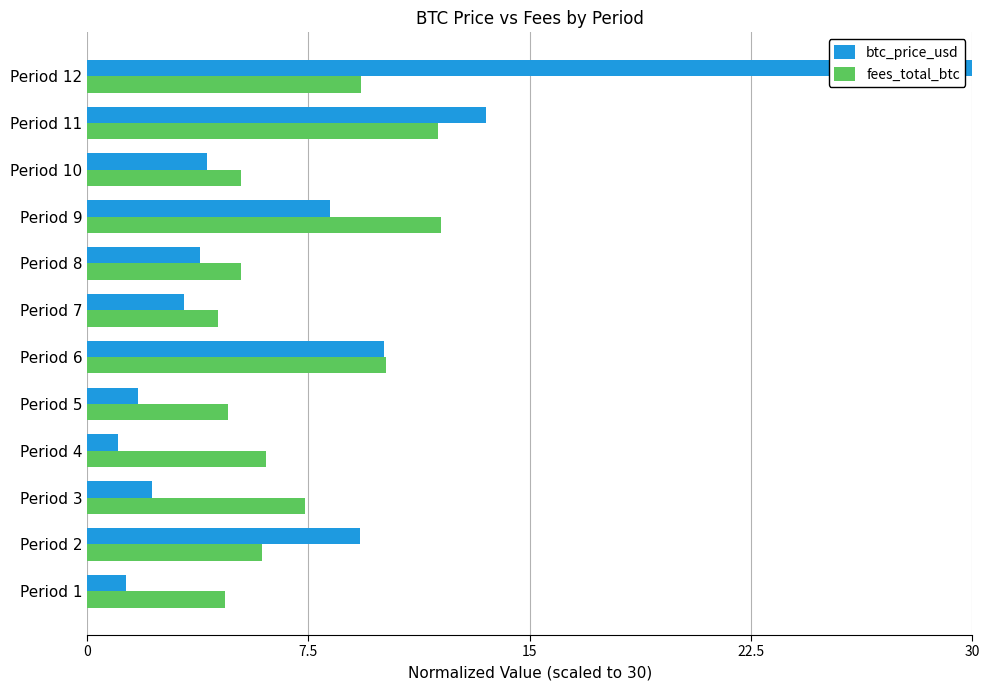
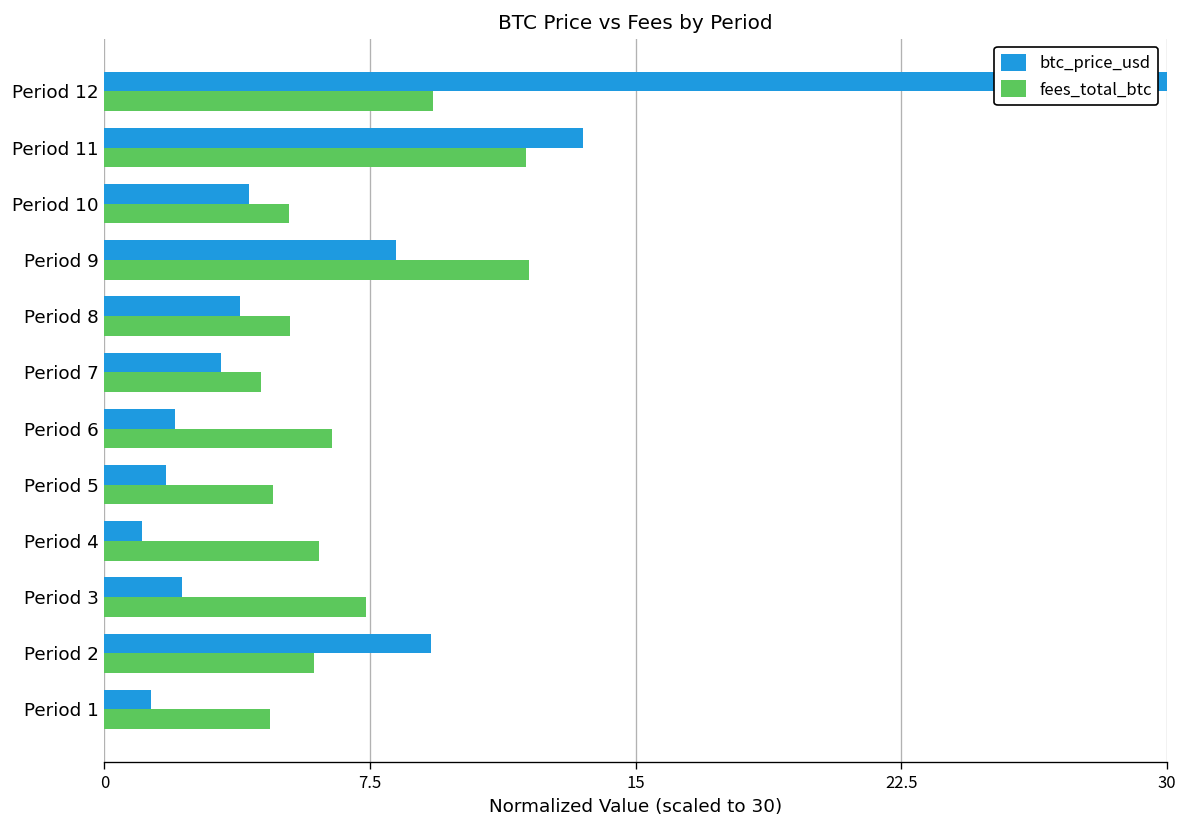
btc_price_usd, Period 6: 10.1 -> 2.0
fees_total_btc, Period 6: 10.1 -> 6.4
